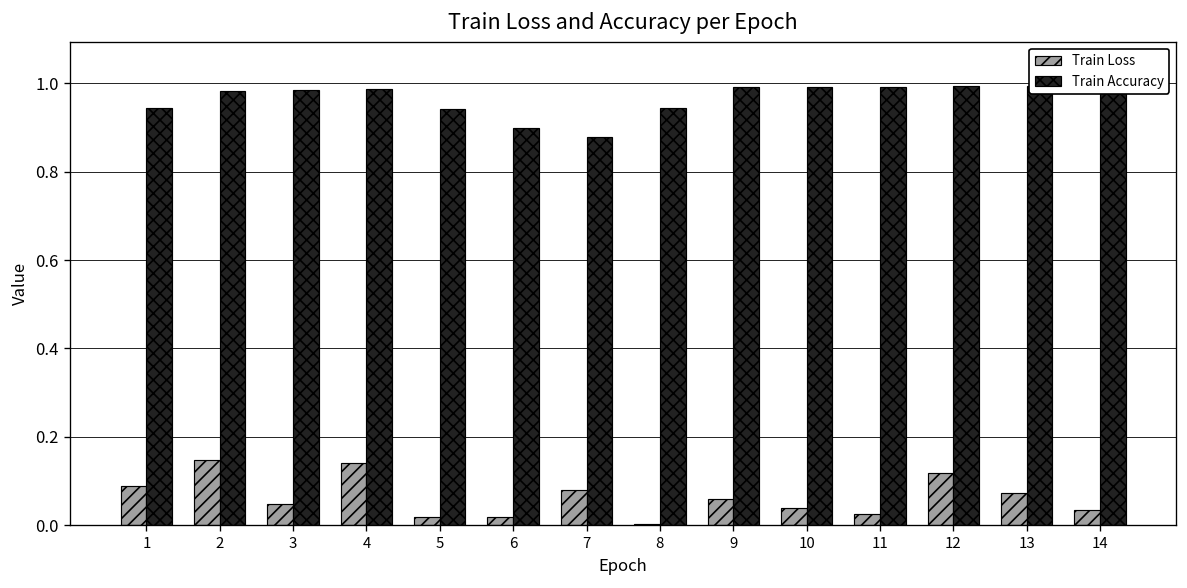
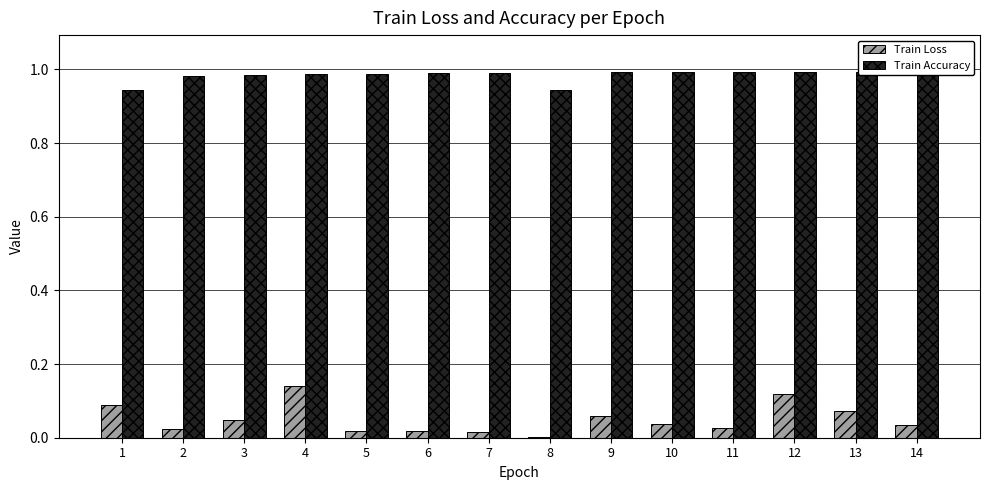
Train Loss, 2: 0.15 -> 0.02
Train Accuracy, 5: 0.94 -> 0.99
Train Accuracy, 6: 0.90 -> 0.99
Train Loss, 7: 0.08 -> 0.02
Train Accuracy, 7: 0.88 -> 0.99
